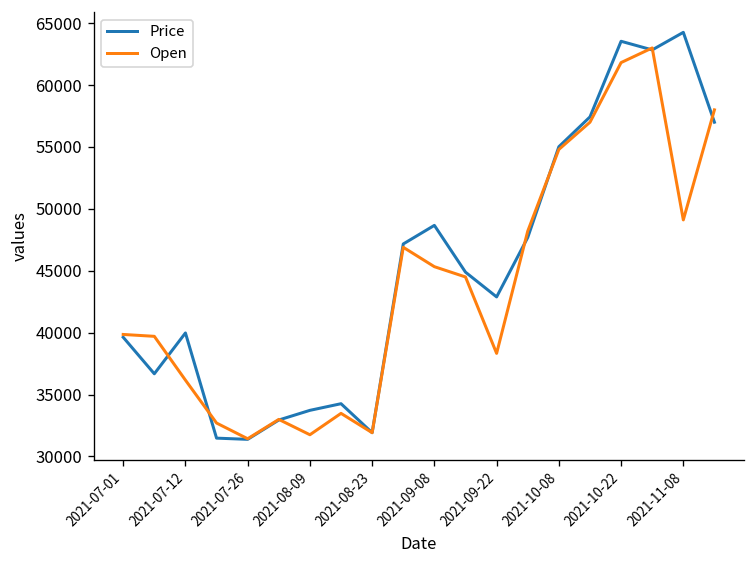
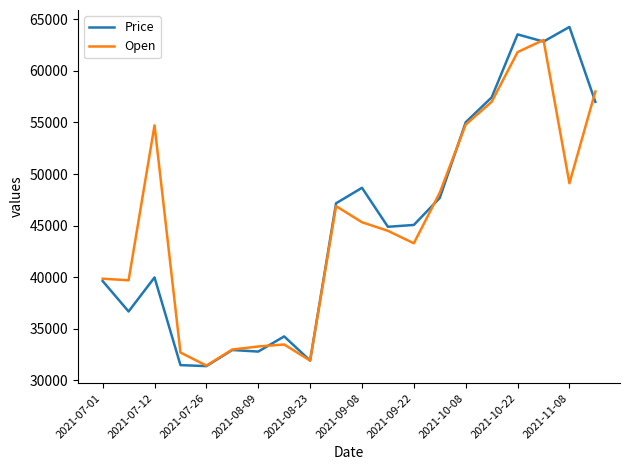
Open, 2021-07-12: 36200 -> 54700
Price, 2021-08-09: 33700 -> 32800
Open, 2021-08-09: 31800 -> 33300
Price, 2021-09-22: 42900 -> 45100
Open, 2021-09-22: 38300 -> 43300
